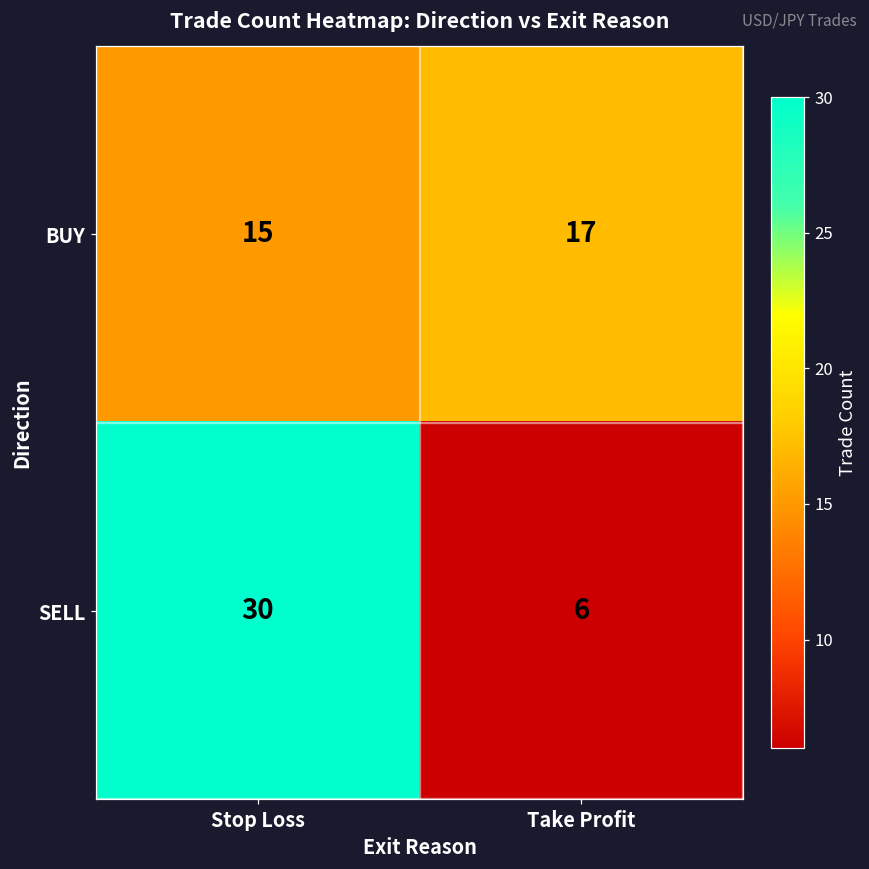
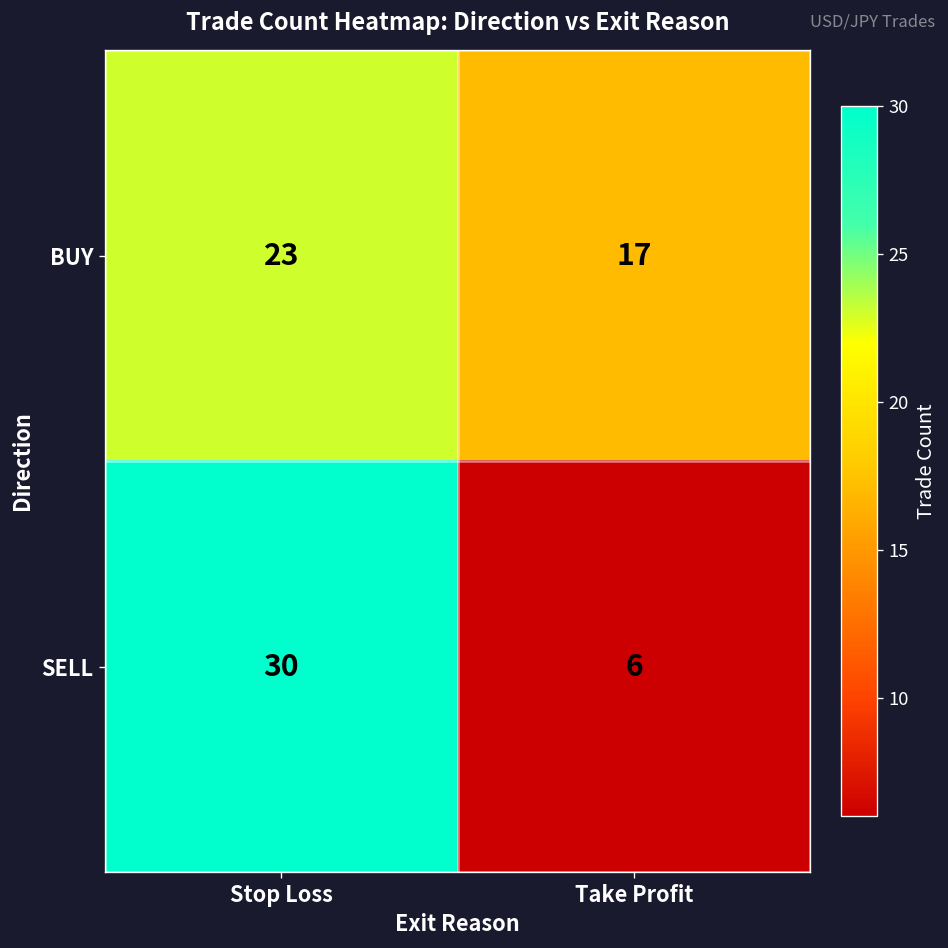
BUY, Stop Loss: 15 -> 23
